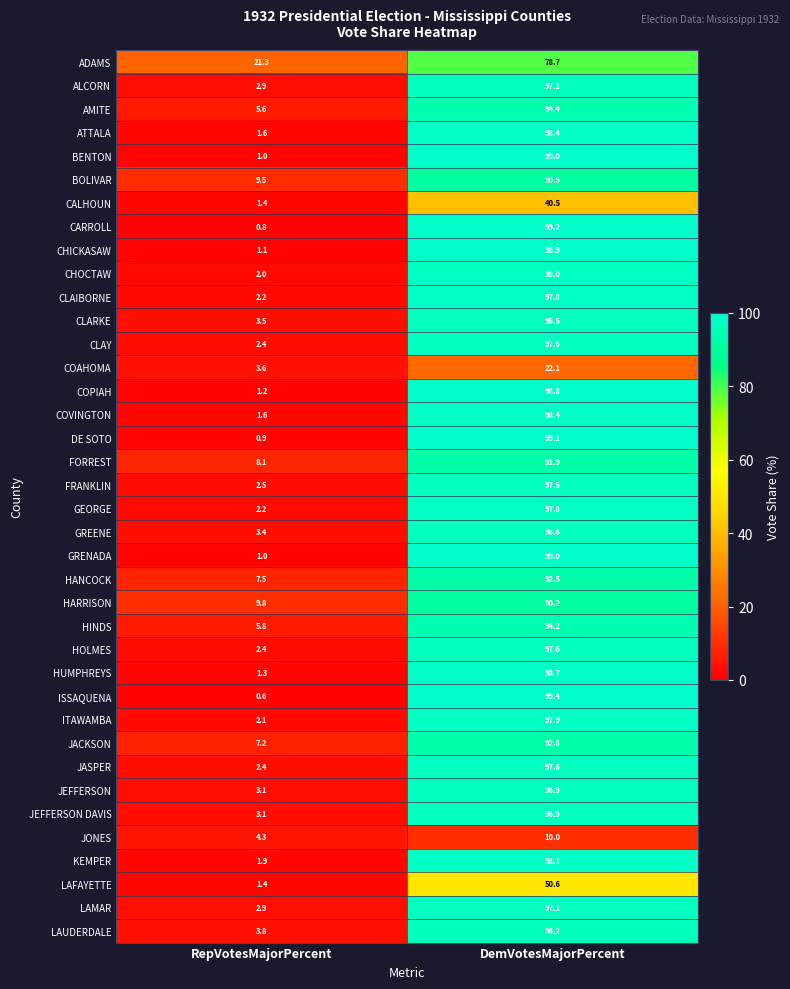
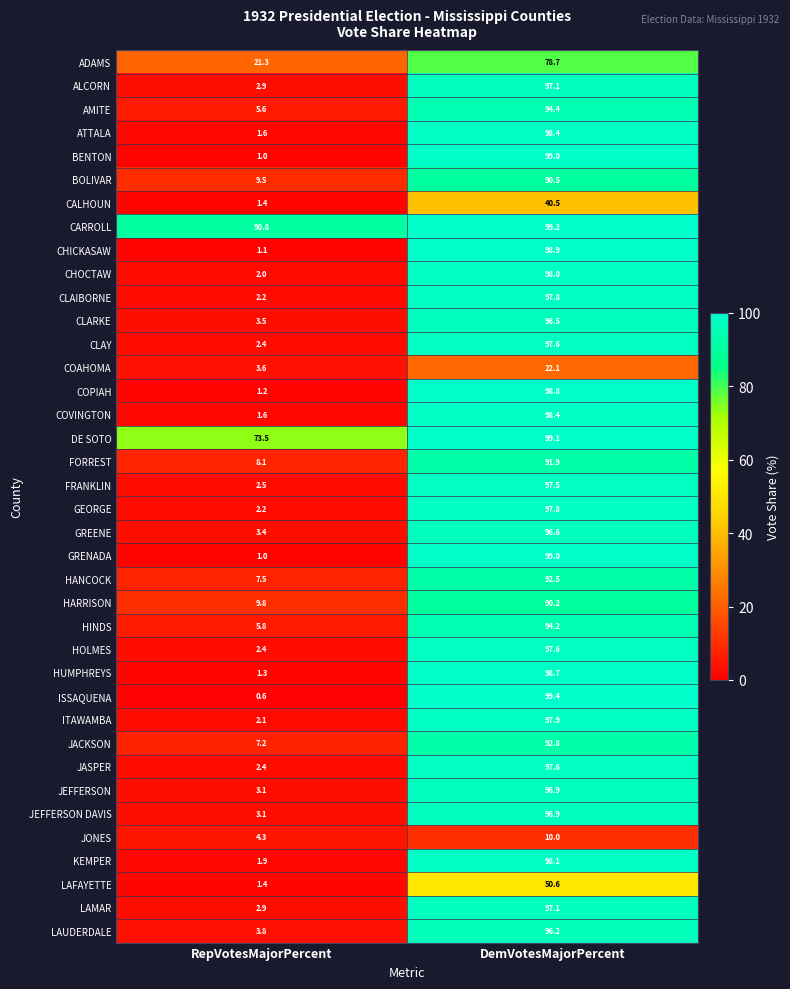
CARROLL, RepVotesMajorPercent: 0.8 -> 90.8
DE SOTO, RepVotesMajorPercent: 0.9 -> 73.5
